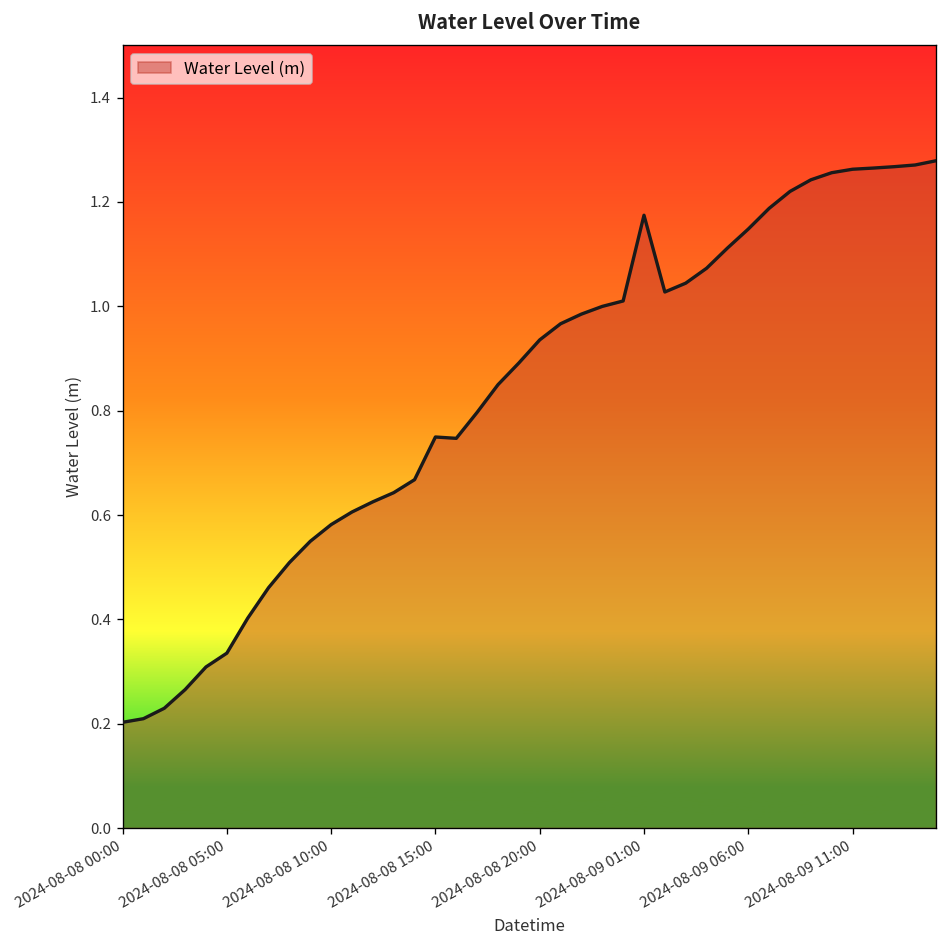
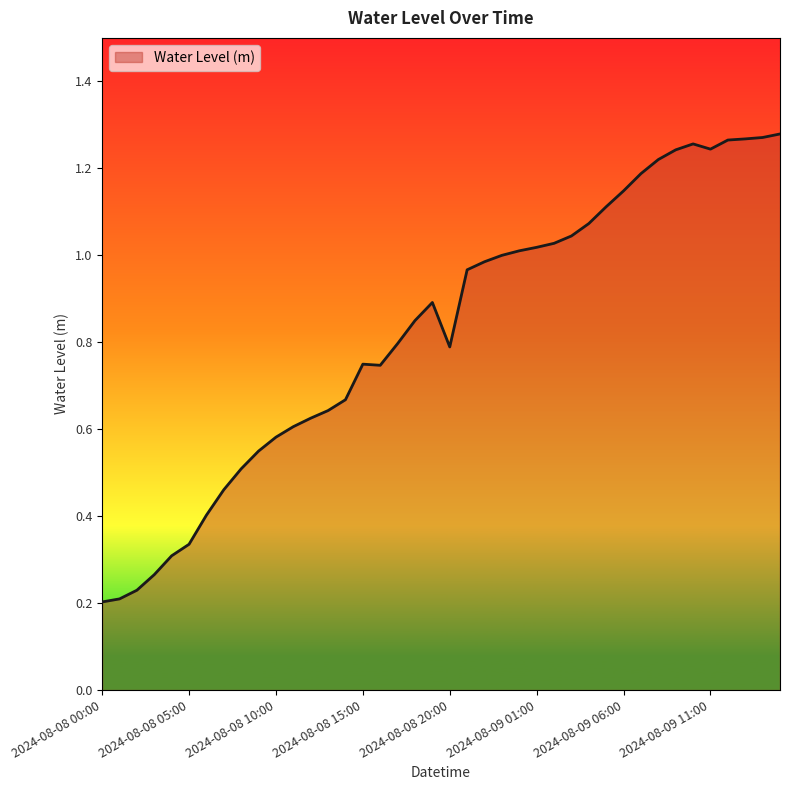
2024-08-08 20:00: 0.94 -> 0.79
2024-08-09 01:00: 1.17 -> 1.02
2024-08-09 11:00: 1.26 -> 1.24
